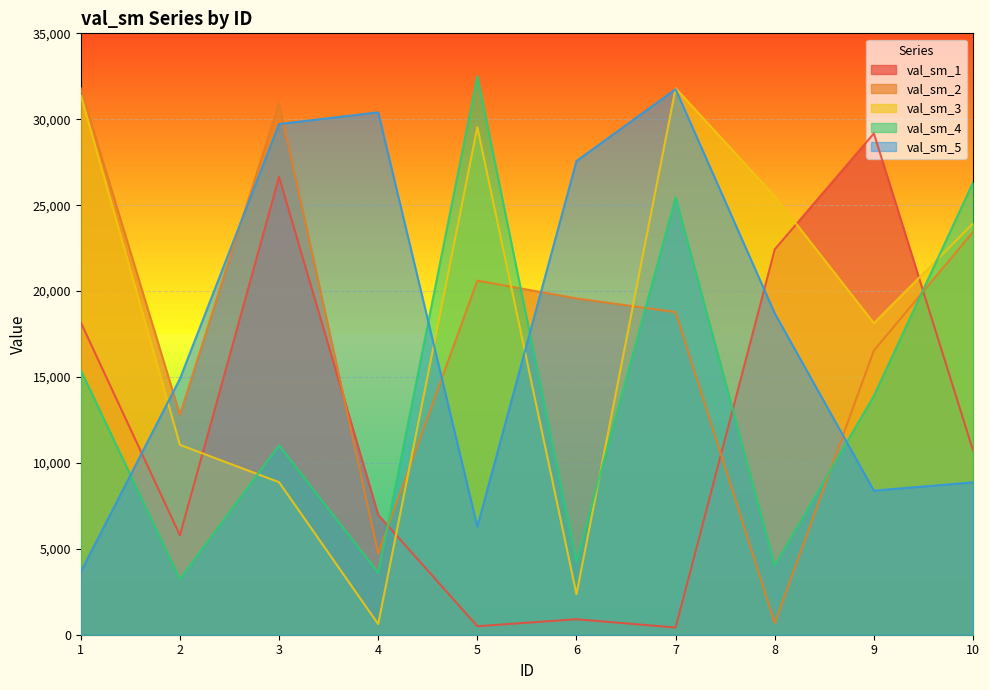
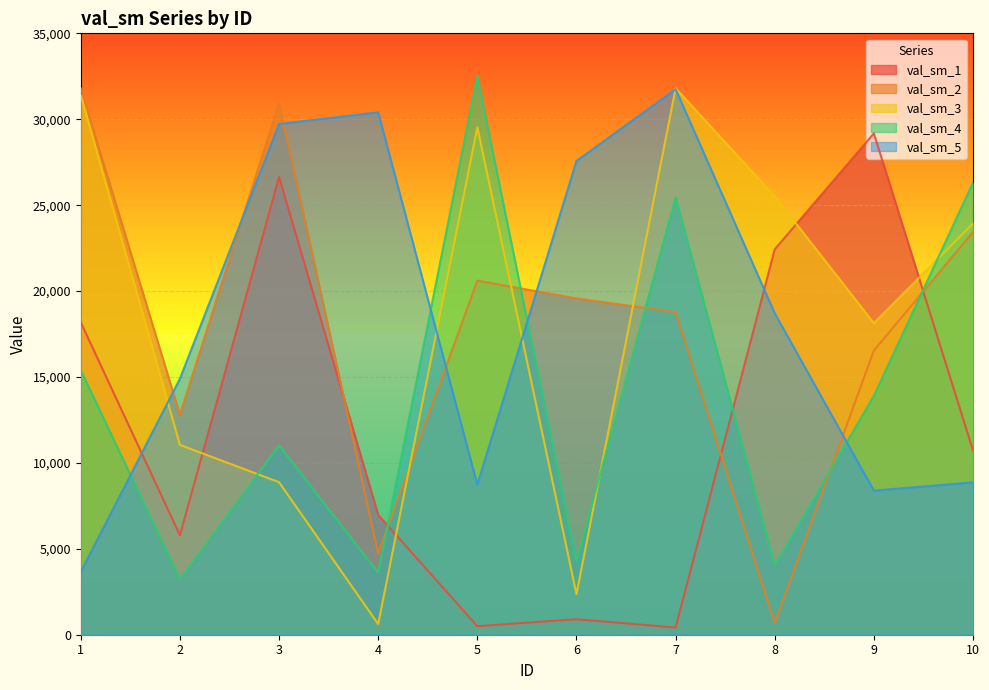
val_sm_5, 5: 6,300 -> 8,700
